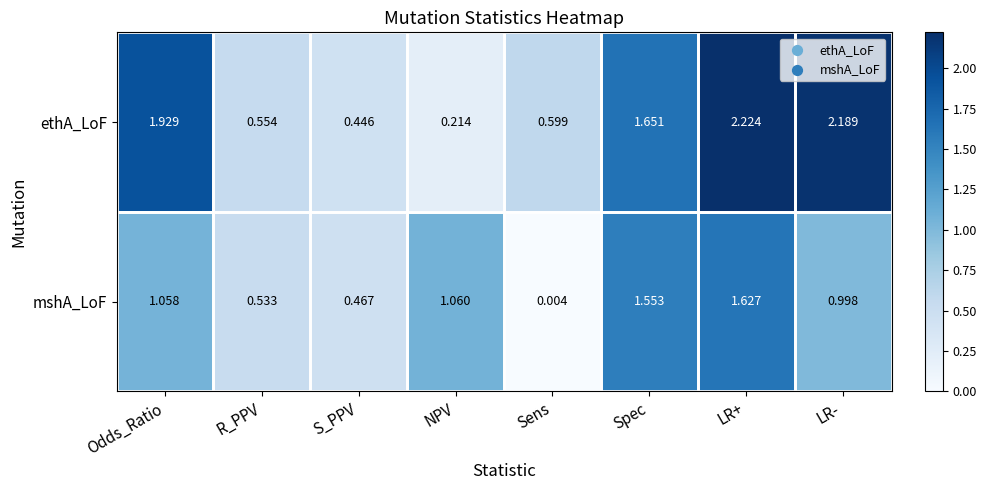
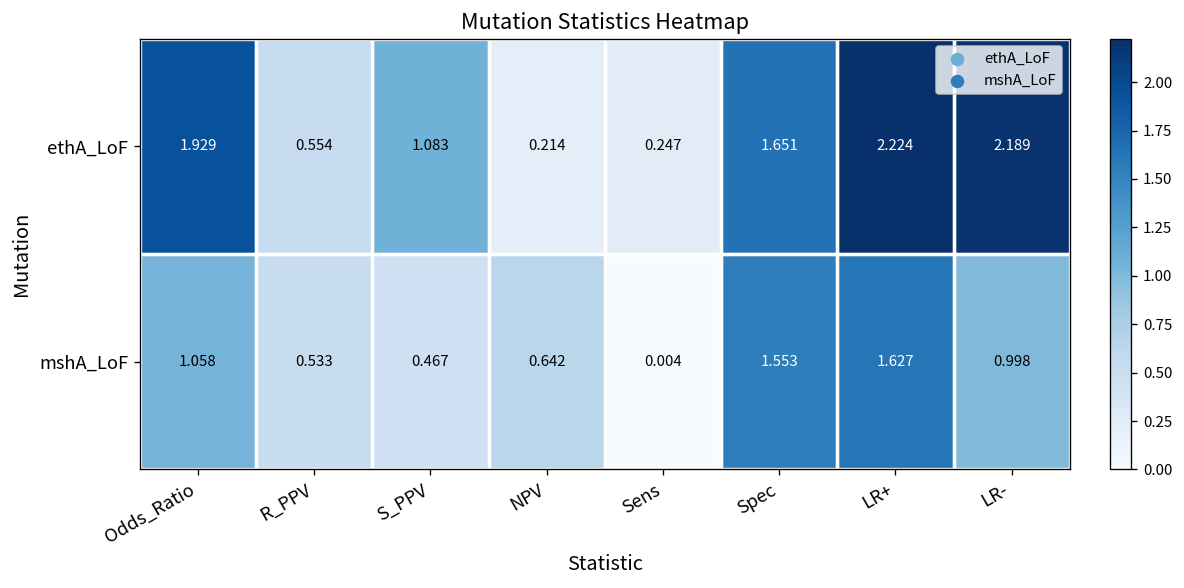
ethA_LoF, S_PPV: 0.446 -> 1.083
ethA_LoF, Sens: 0.599 -> 0.247
mshA_LoF, NPV: 1.060 -> 0.642
